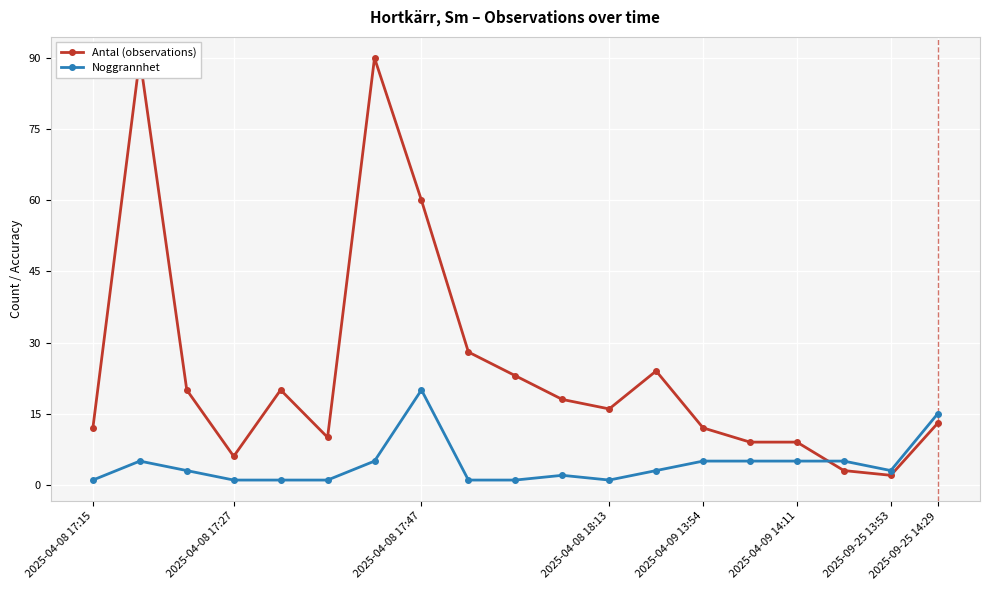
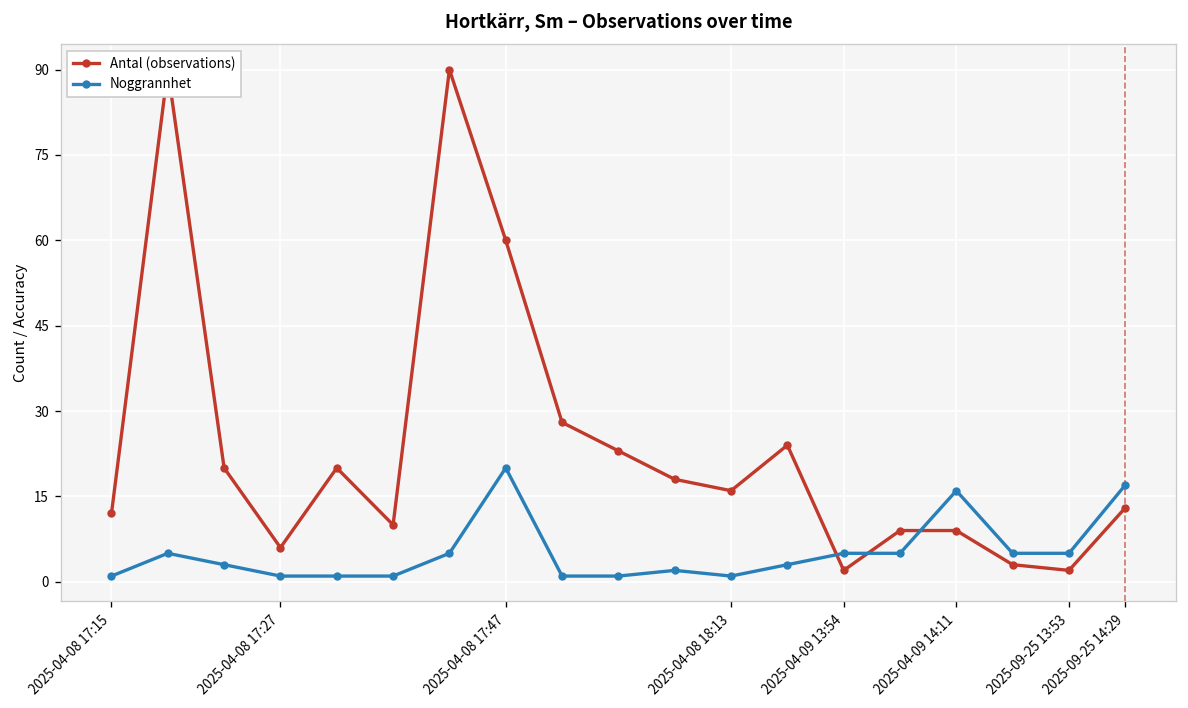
Antal (observations), 2025-04-09 13:54: 12 -> 2
Noggrannhet, 2025-04-09 14:11: 5 -> 16
Noggrannhet, 2025-09-25 13:53: 3 -> 5
Noggrannhet, 2025-09-25 14:29: 15 -> 17
